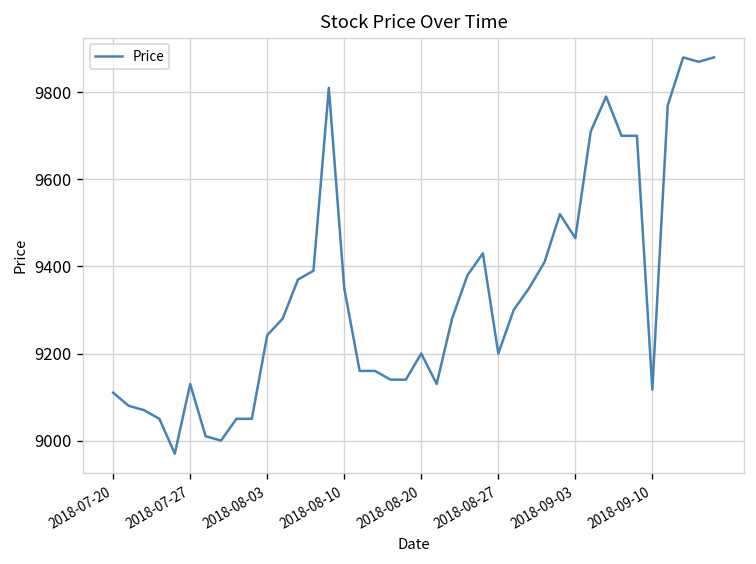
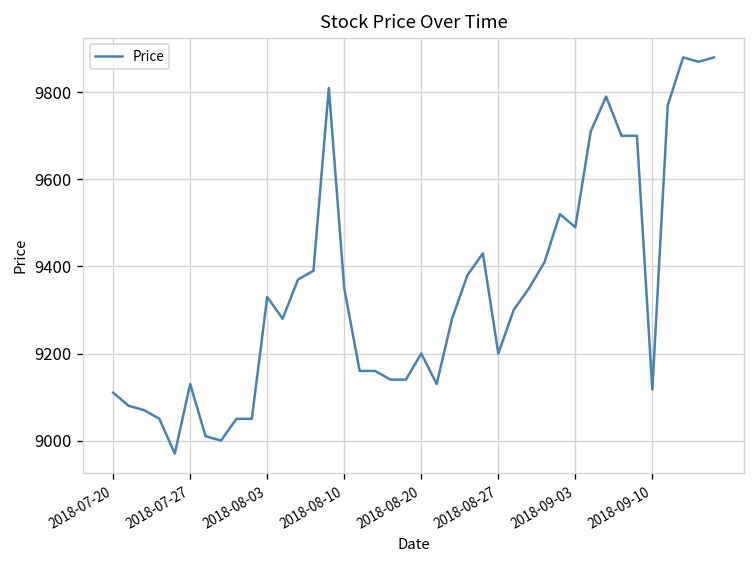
2018-08-03: 9240 -> 9330
2018-09-03: 9470 -> 9490
